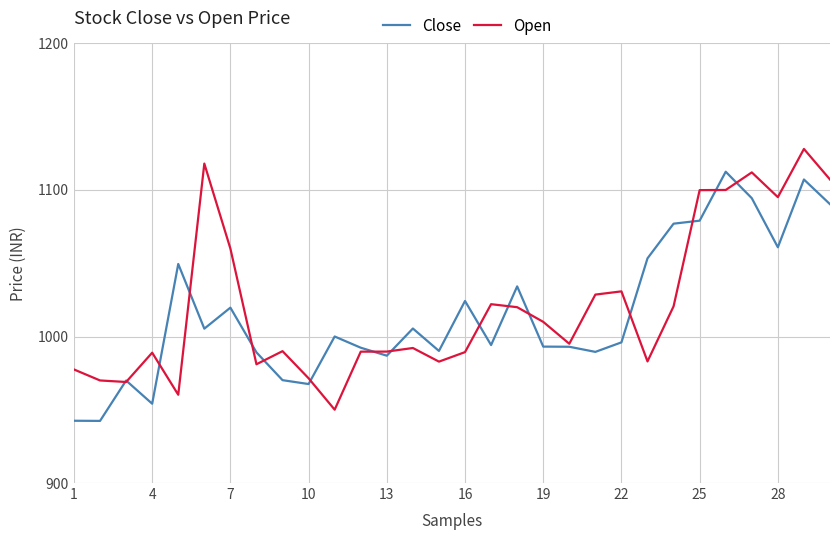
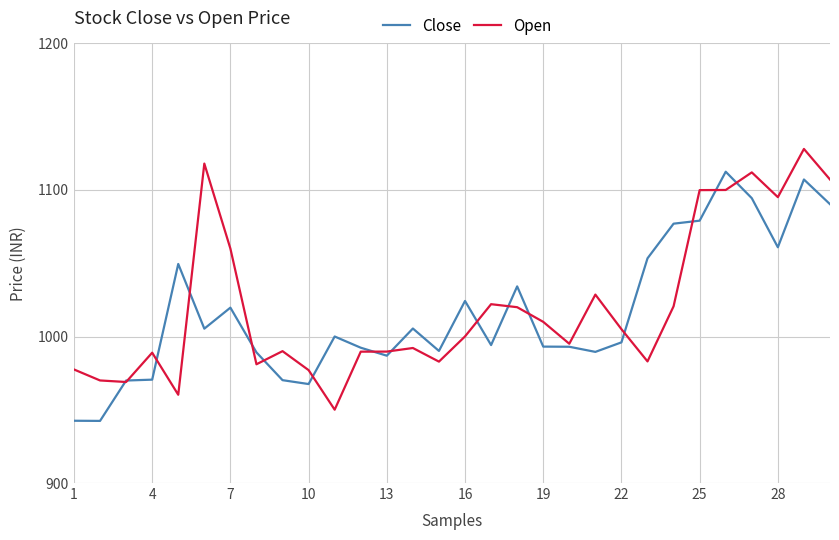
Close, 4: 954 -> 971
Open, 10: 971 -> 977
Open, 16: 989 -> 1000
Open, 22: 1031 -> 1005
